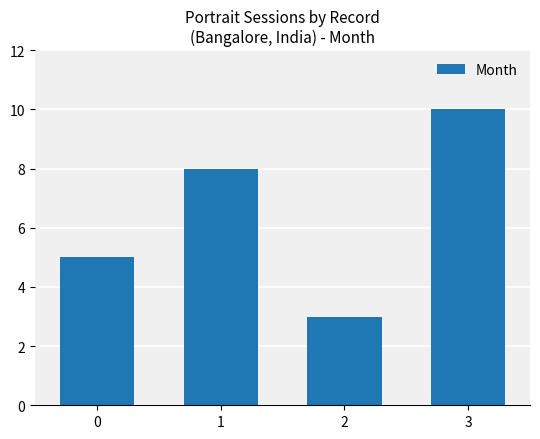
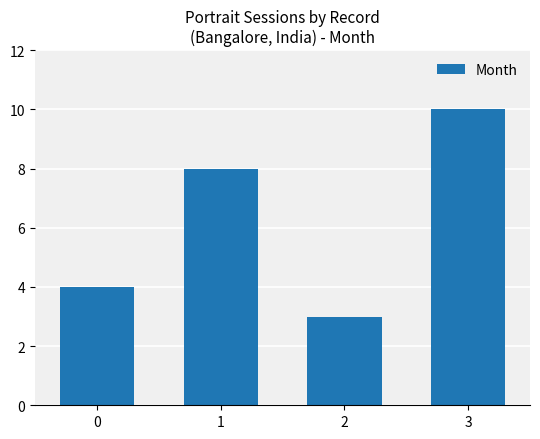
0: 5 -> 4
